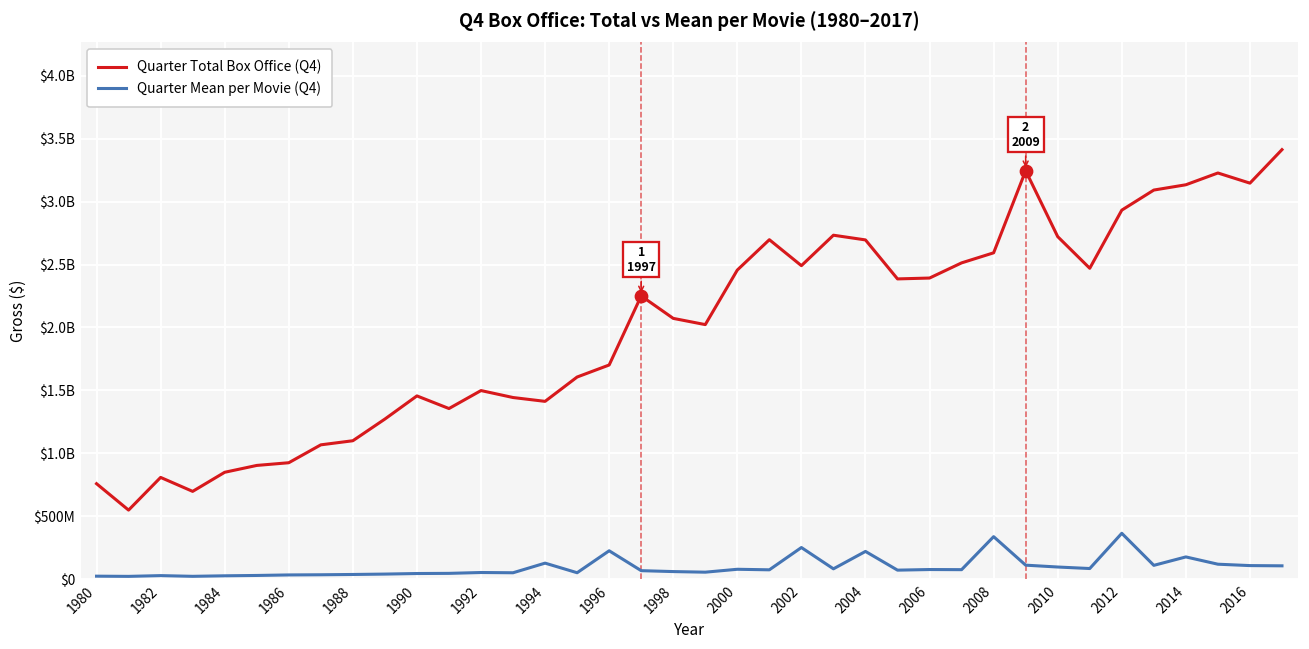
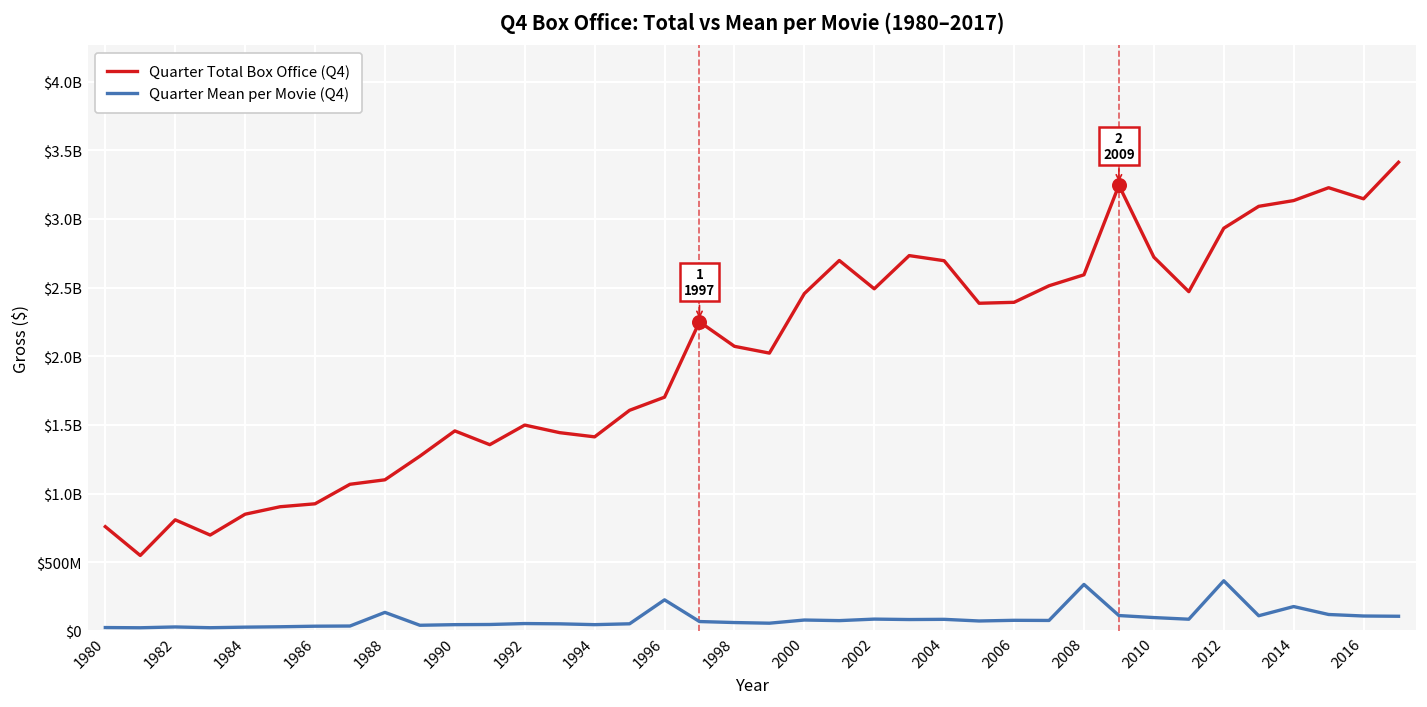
Quarter Mean per Movie (Q4), 1988: $40000000 -> $130000000
Quarter Mean per Movie (Q4), 1994: $130000000 -> $50000000
Quarter Mean per Movie (Q4), 2002: $250000000 -> $90000000
Quarter Mean per Movie (Q4), 2004: $220000000 -> $80000000
